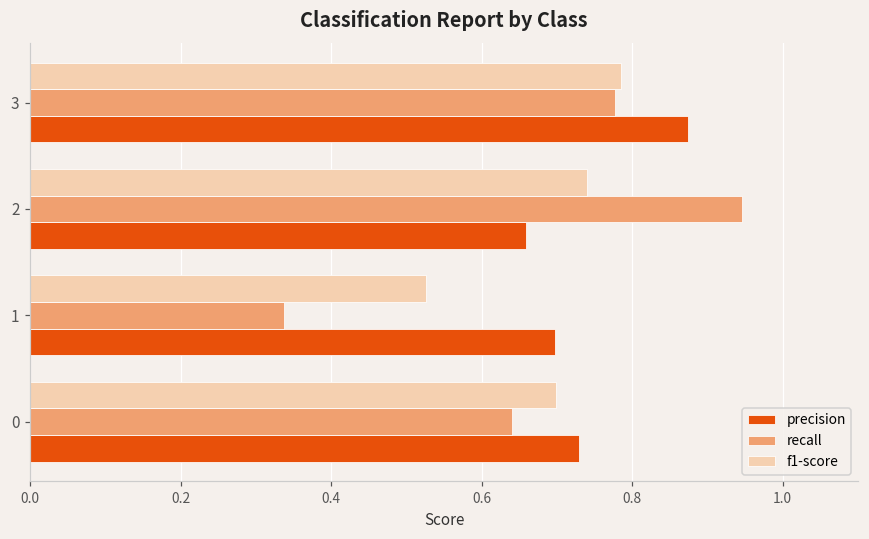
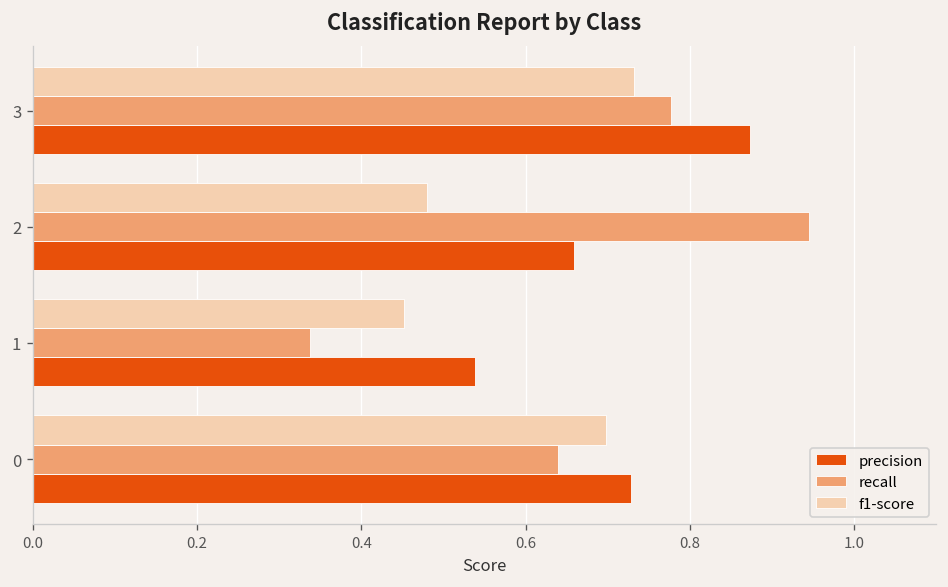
f1-score, 3: 0.79 -> 0.73
f1-score, 2: 0.74 -> 0.48
f1-score, 1: 0.53 -> 0.45
precision, 1: 0.70 -> 0.54
